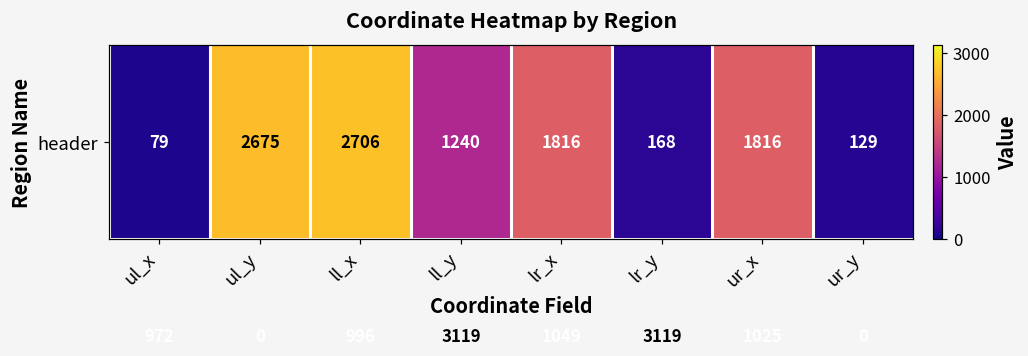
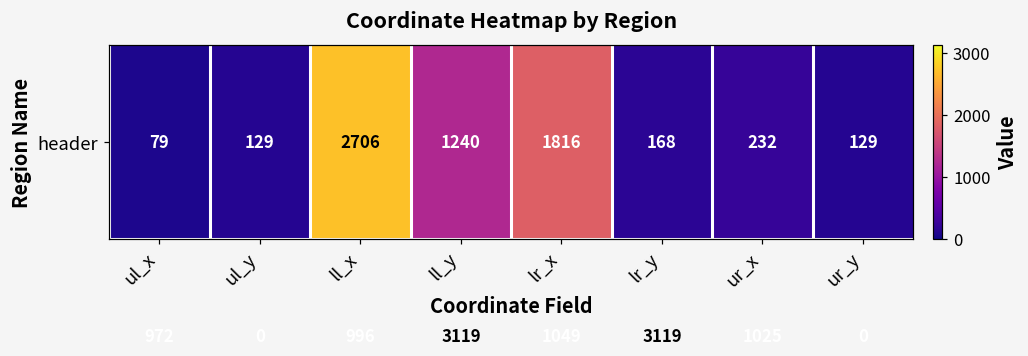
header, ul_y: 2675 -> 129
header, ur_x: 1816 -> 232
